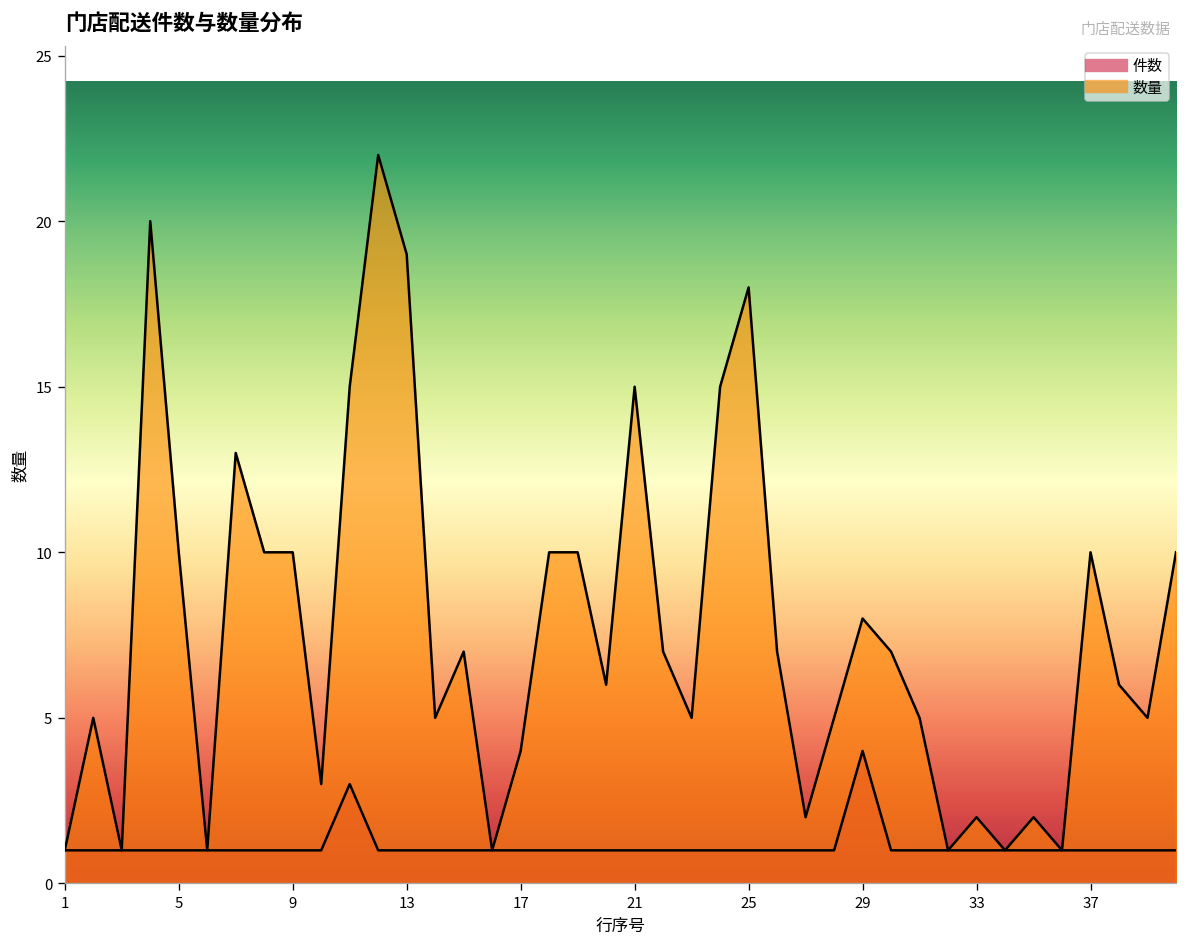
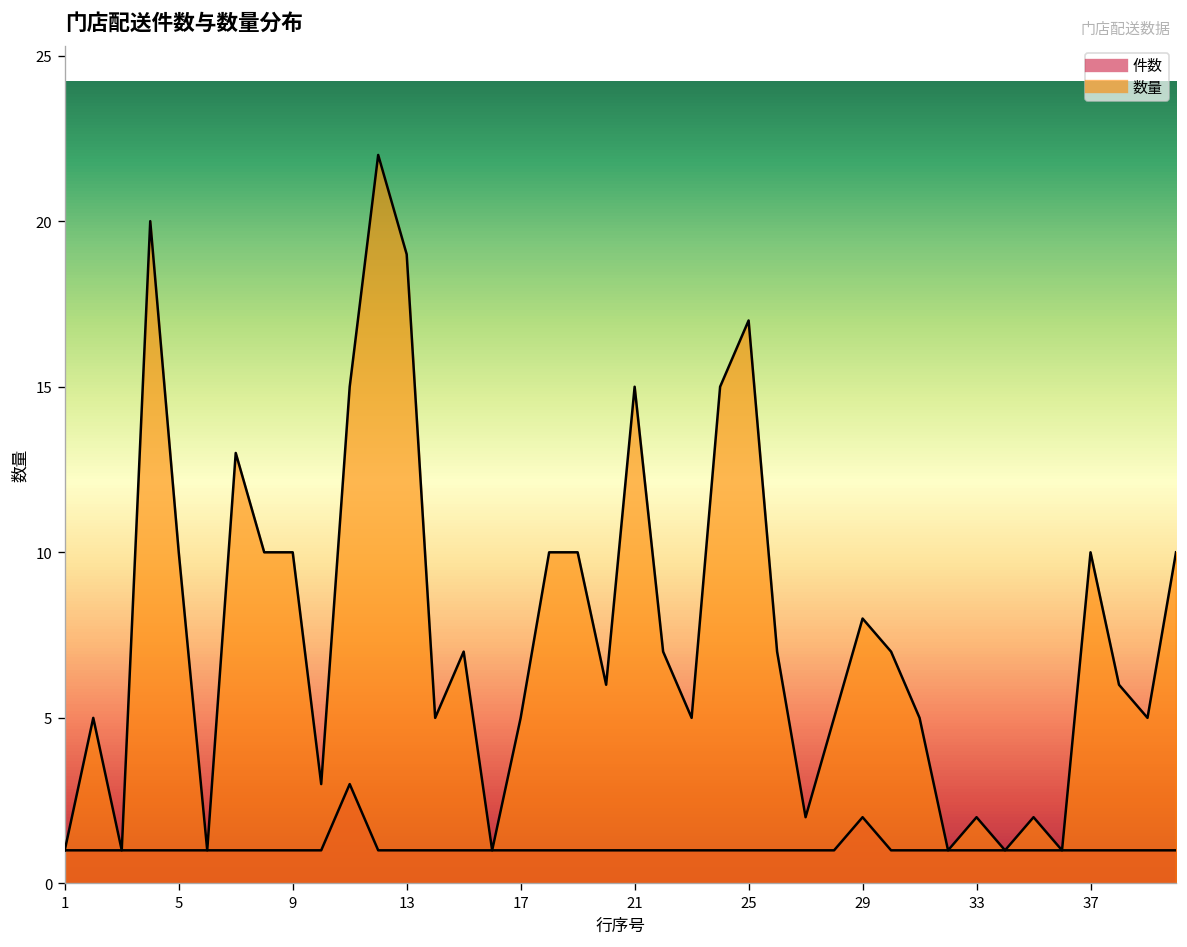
数量, 17: 4 -> 5
数量, 25: 18 -> 17
件数, 29: 4 -> 2
